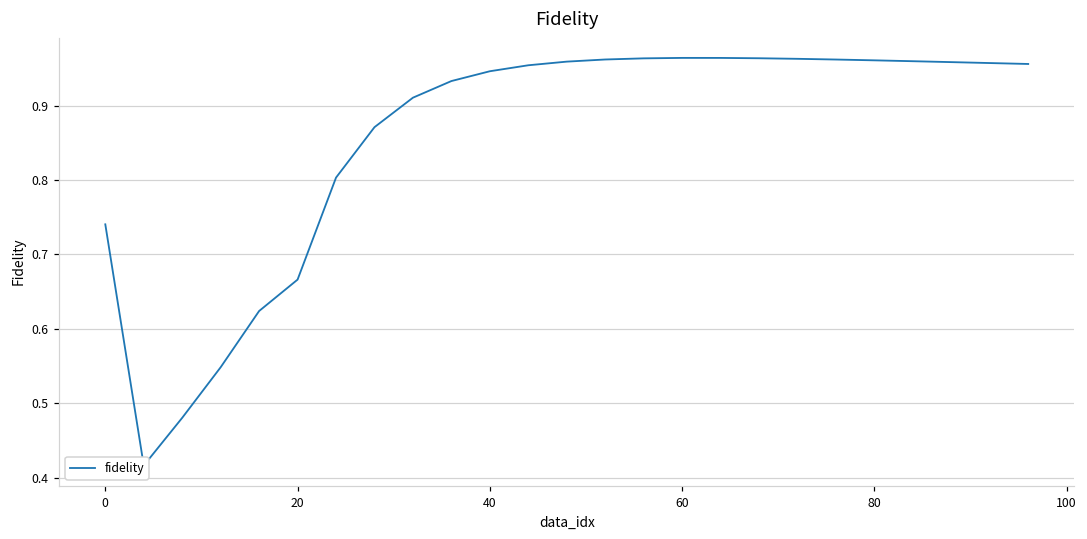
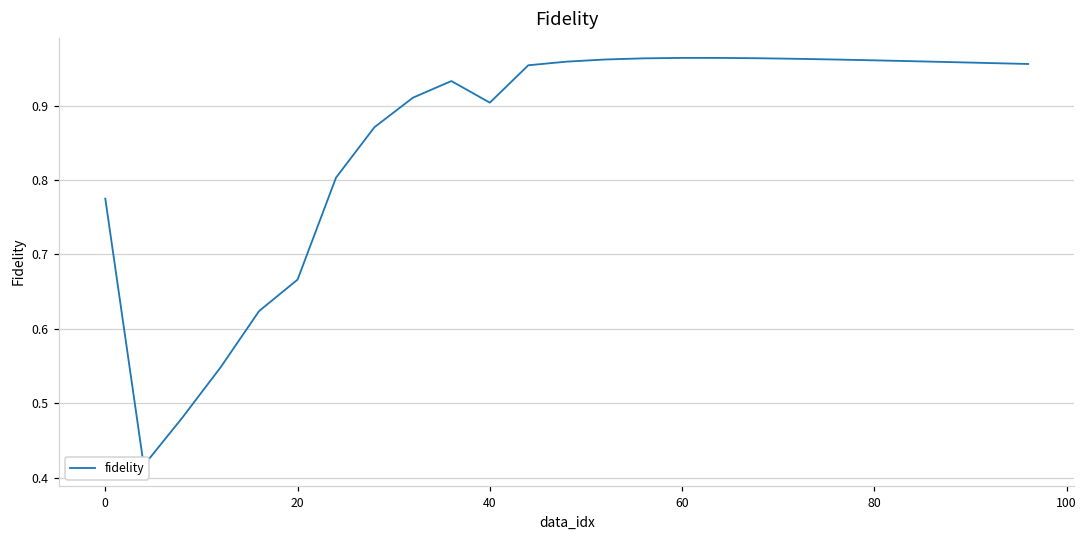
0: 0.74 -> 0.78
40: 0.95 -> 0.90
